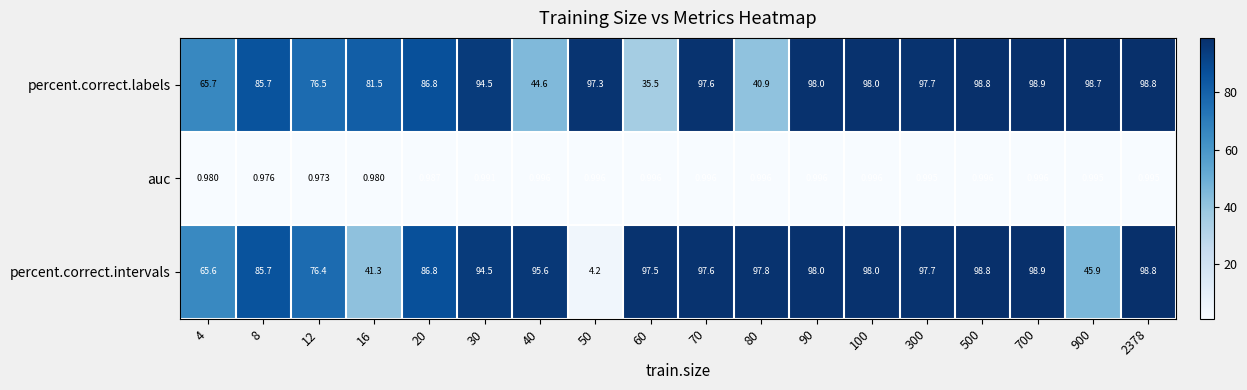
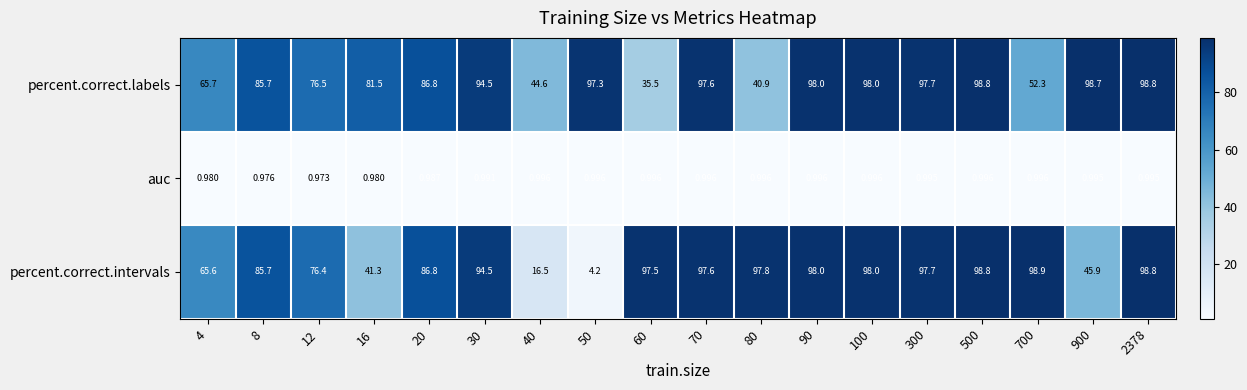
percent.correct.labels, 700: 98.9 -> 52.3
percent.correct.intervals, 40: 95.6 -> 16.5
